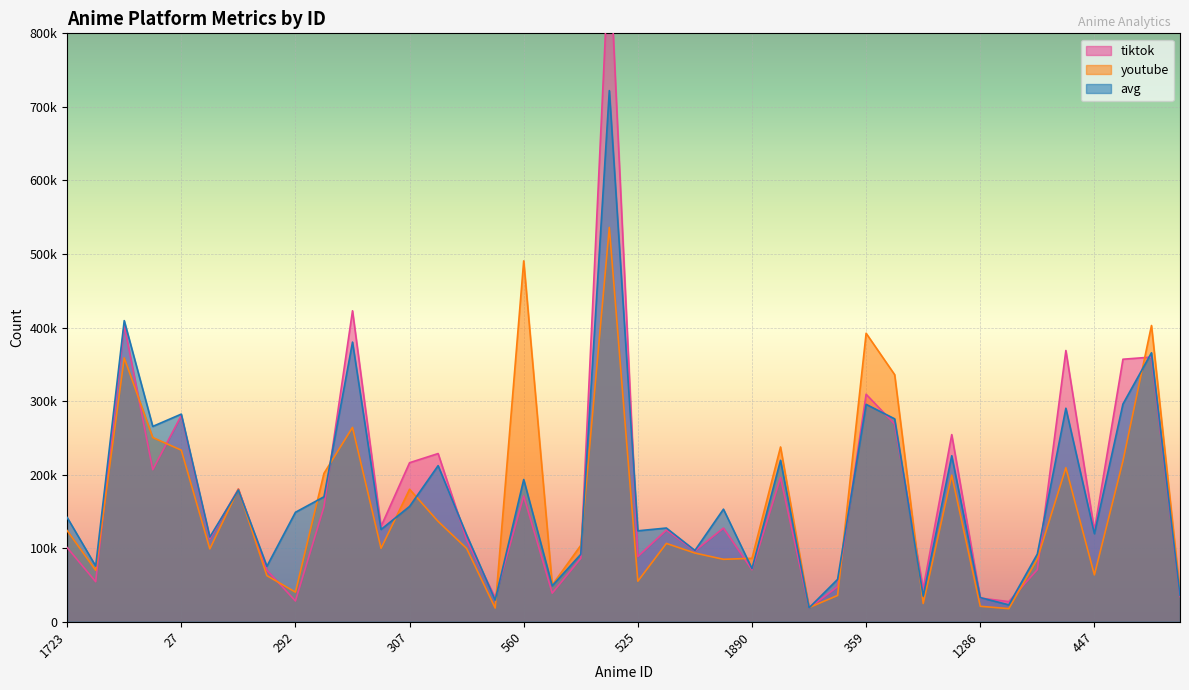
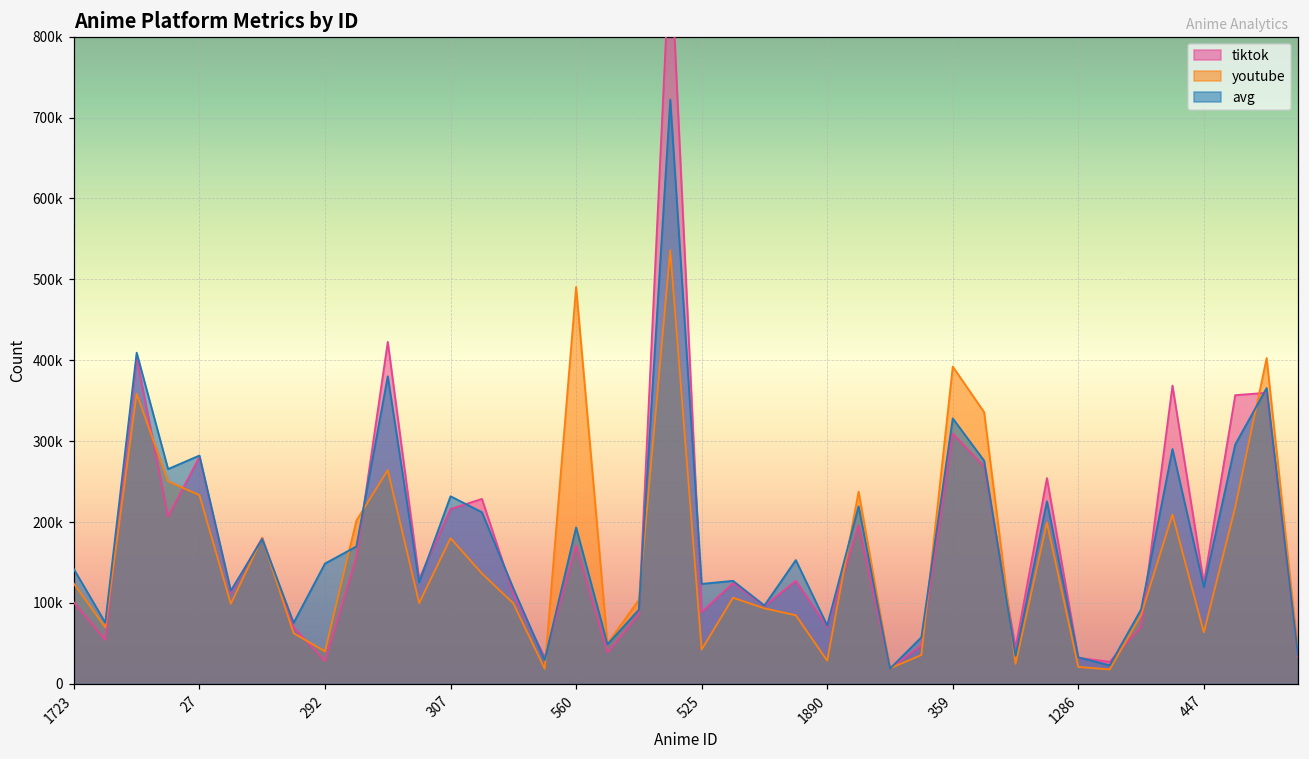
avg, 307: 160000 -> 230000
youtube, 525: 60000 -> 40000
youtube, 1890: 90000 -> 30000
avg, 359: 300000 -> 330000
